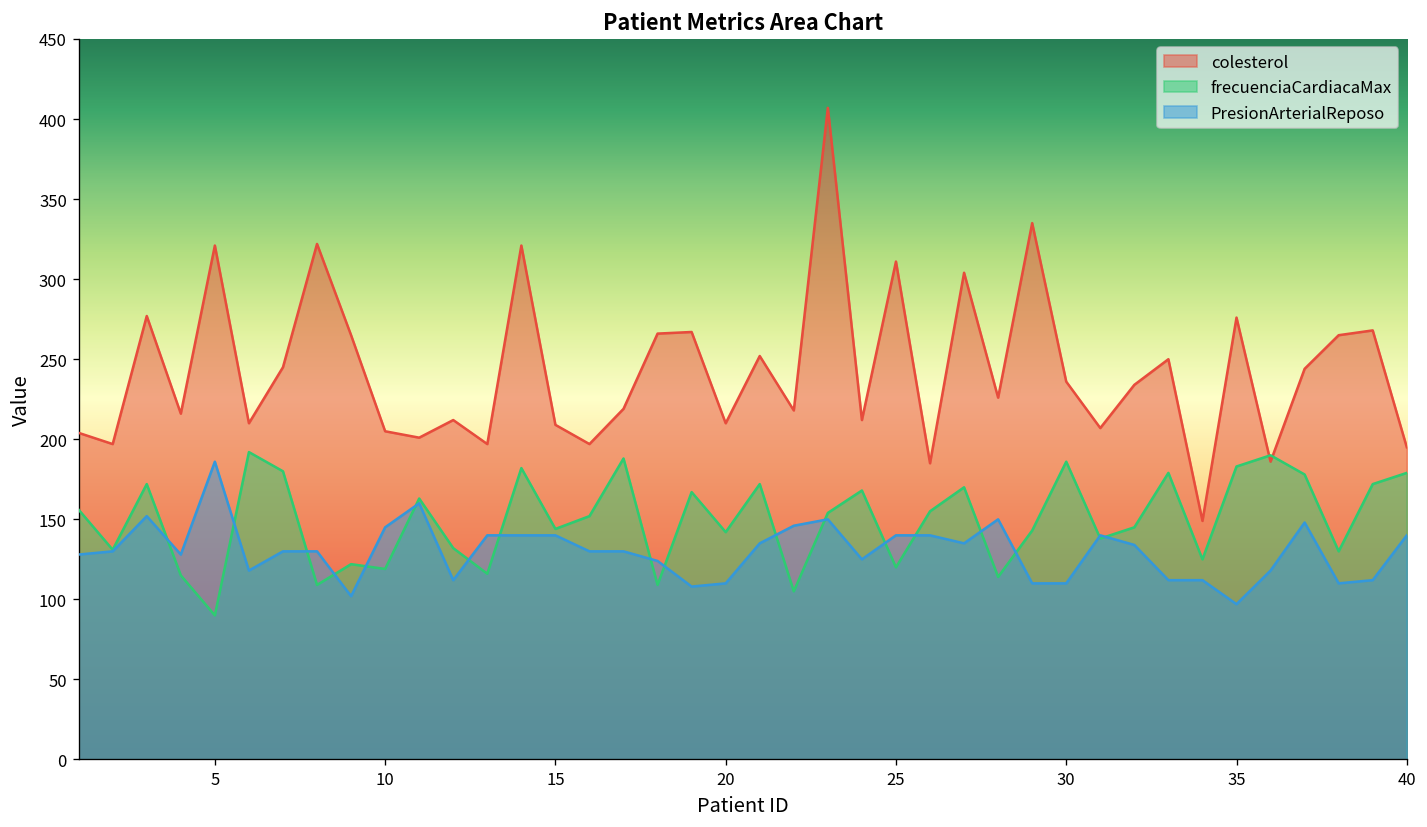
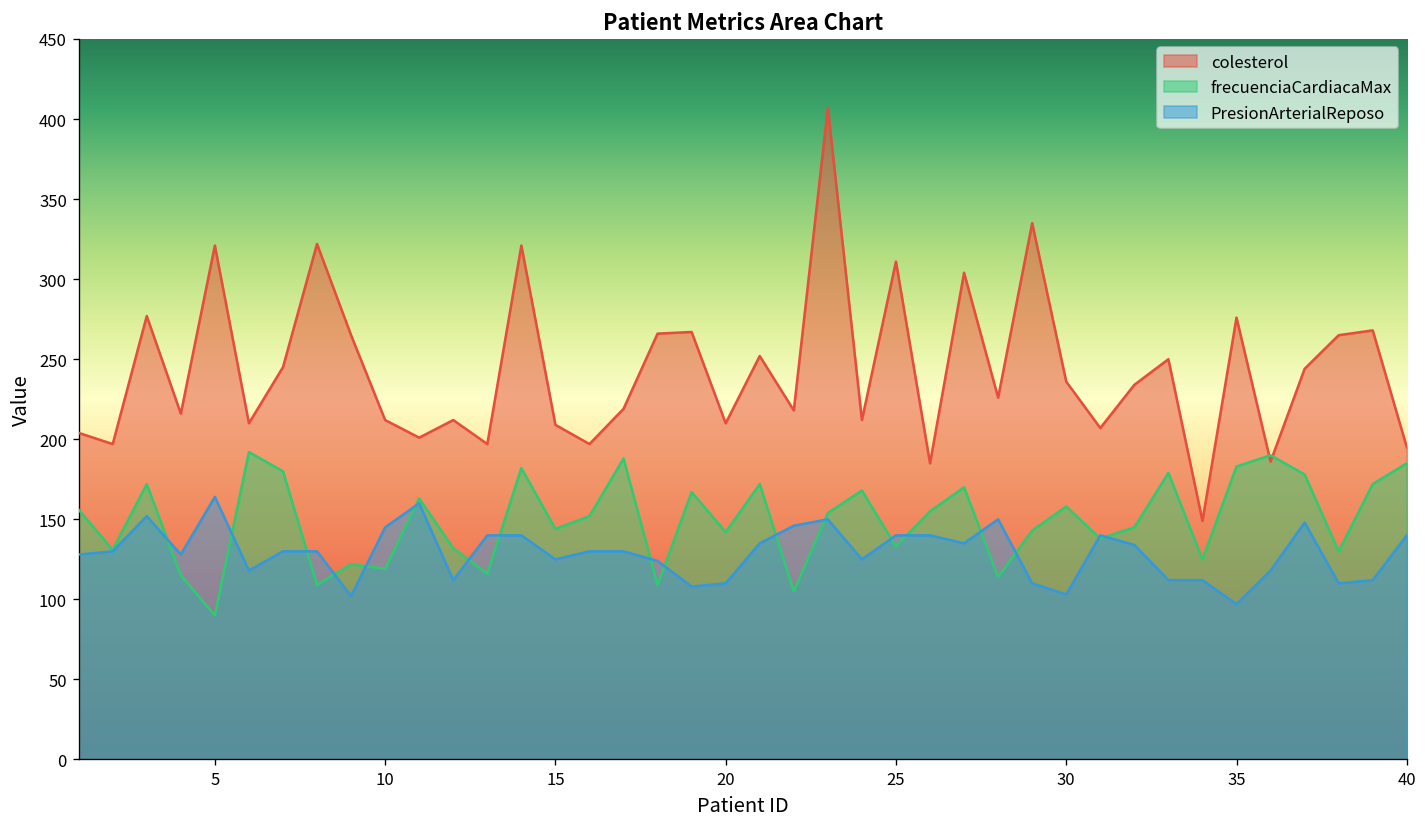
PresionArterialReposo, 5: 186 -> 164
colesterol, 10: 205 -> 212
PresionArterialReposo, 15: 140 -> 125
frecuenciaCardiacaMax, 25: 120 -> 133
frecuenciaCardiacaMax, 30: 186 -> 158
PresionArterialReposo, 30: 110 -> 103
frecuenciaCardiacaMax, 40: 179 -> 185
